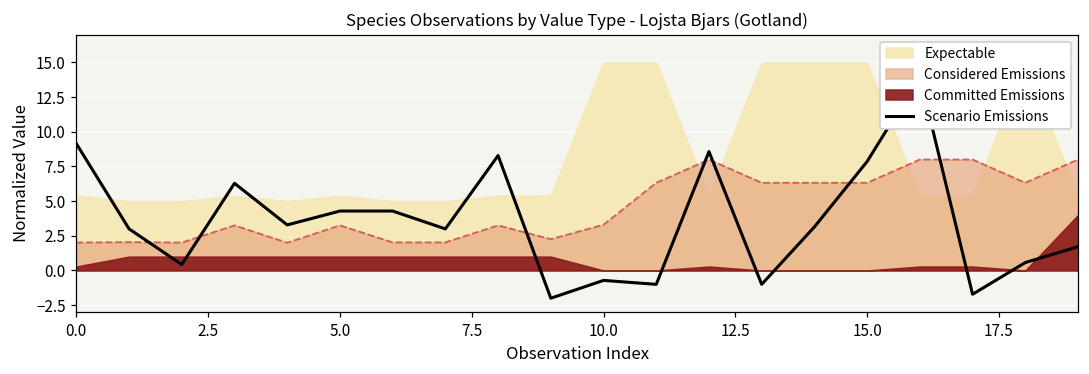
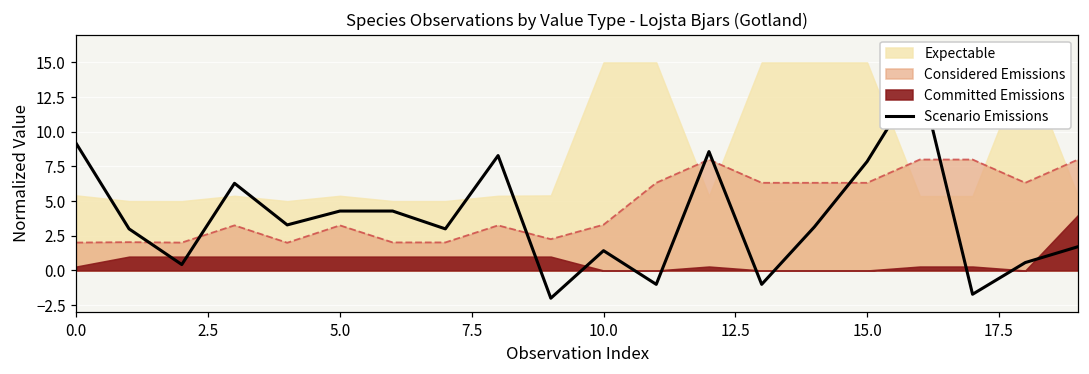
Scenario Emissions, 10.0: -0.7 -> 1.4
